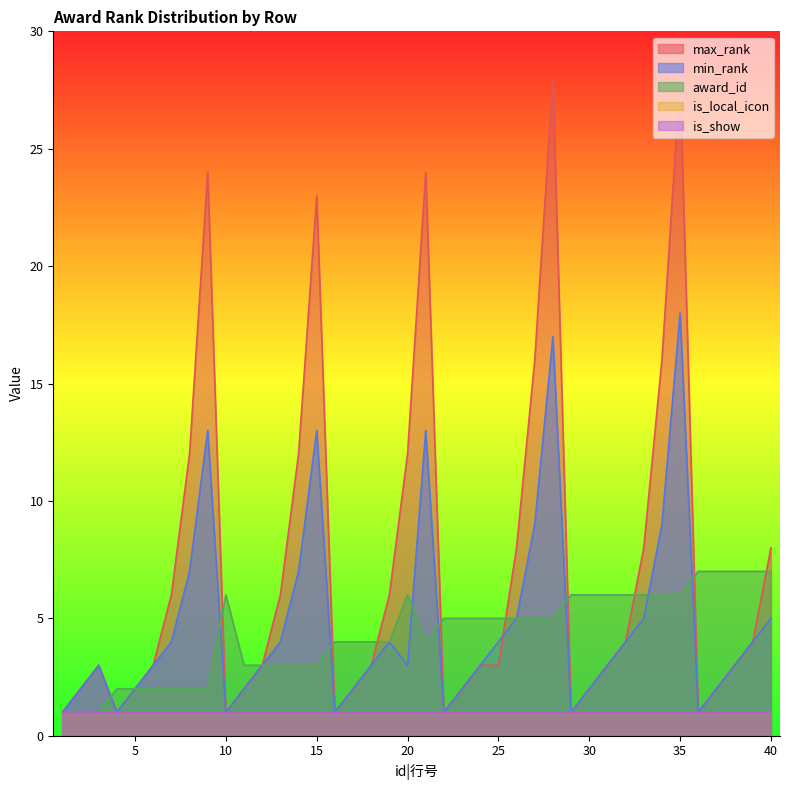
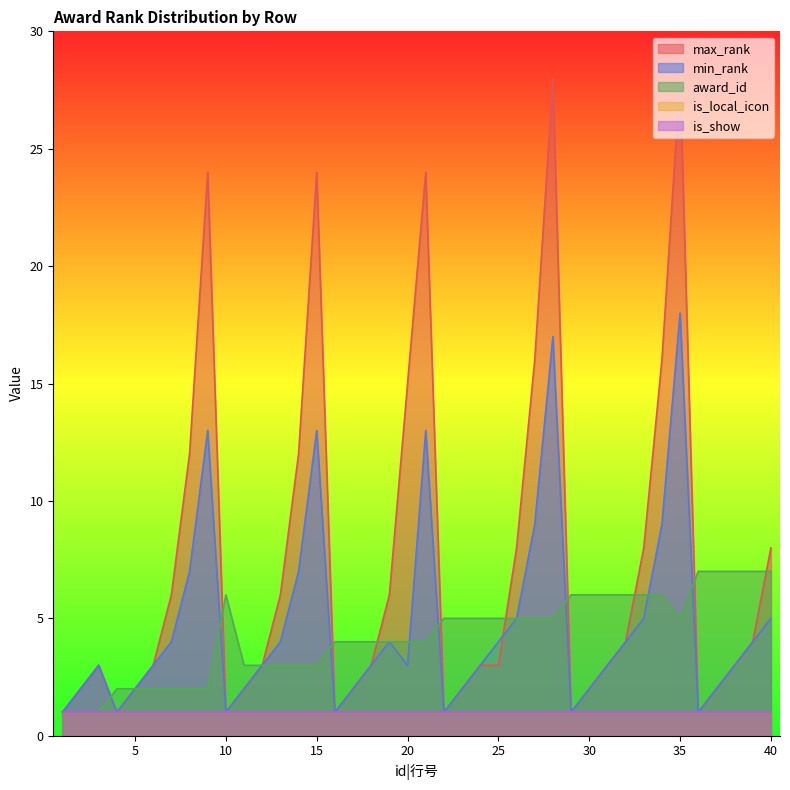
max_rank, 15: 23 -> 24
max_rank, 20: 12 -> 15
award_id, 20: 6 -> 4
award_id, 35: 6 -> 5
